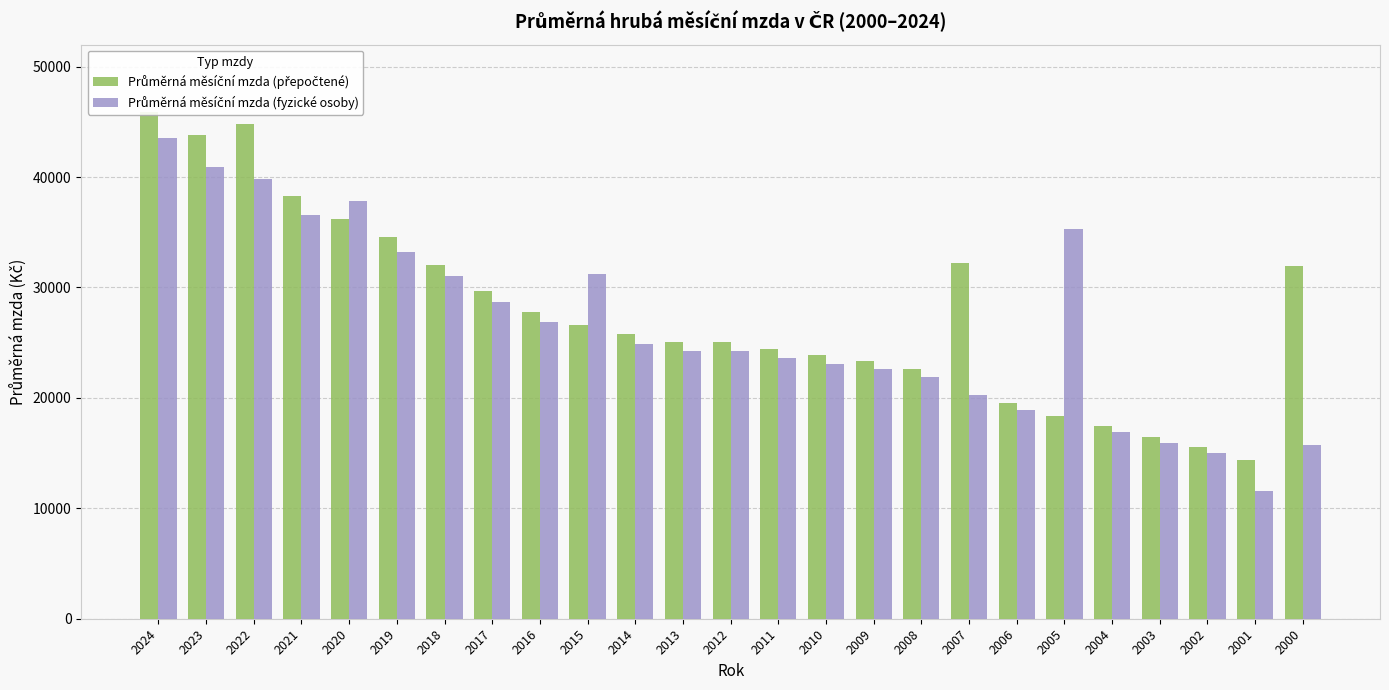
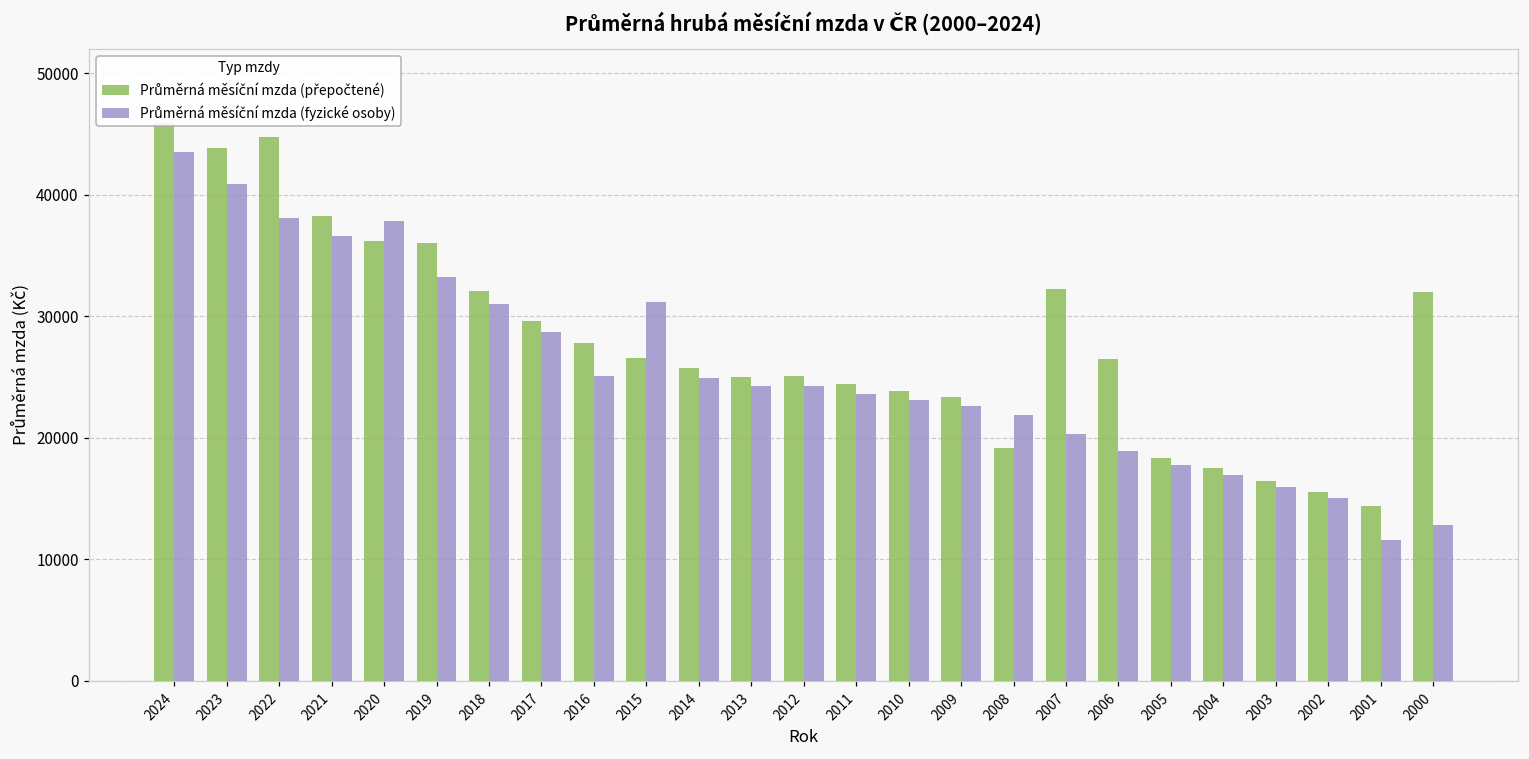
Průměrná měsíční mzda (fyzické osoby), 2022: 39800 -> 38100
Průměrná měsíční mzda (přepočtené), 2019: 34600 -> 36000
Průměrná měsíční mzda (fyzické osoby), 2016: 26800 -> 25100
Průměrná měsíční mzda (přepočtené), 2008: 22600 -> 19100
Průměrná měsíční mzda (přepočtené), 2006: 19500 -> 26500
Průměrná měsíční mzda (fyzické osoby), 2005: 35300 -> 17800
Průměrná měsíční mzda (fyzické osoby), 2000: 15700 -> 12800
